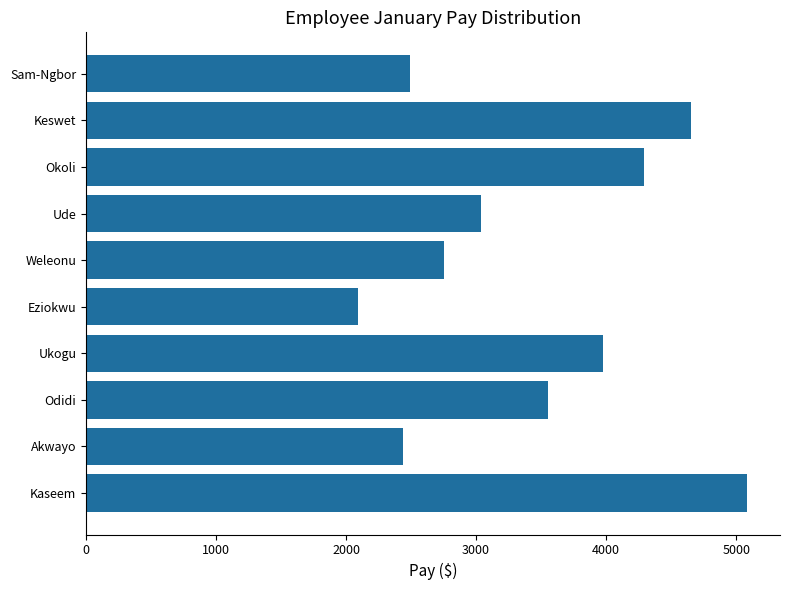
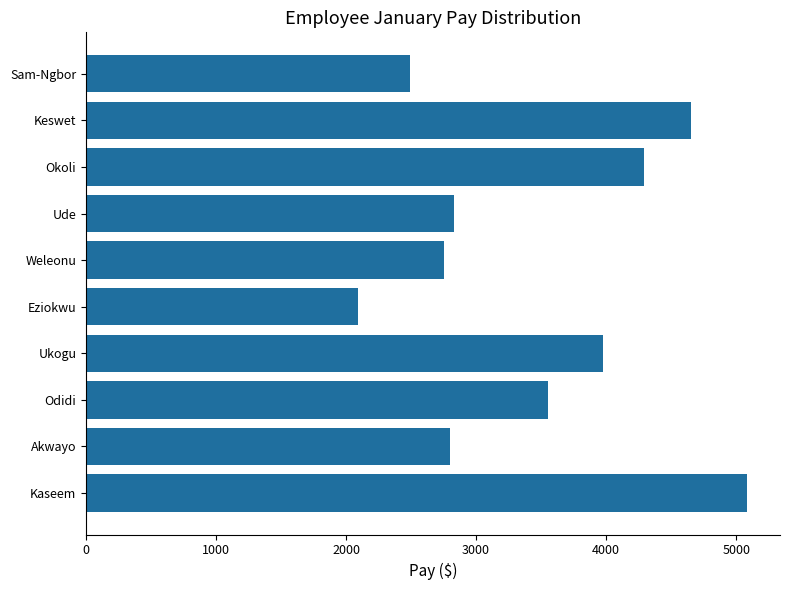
Ude: 3040 -> 2830
Akwayo: 2440 -> 2800
